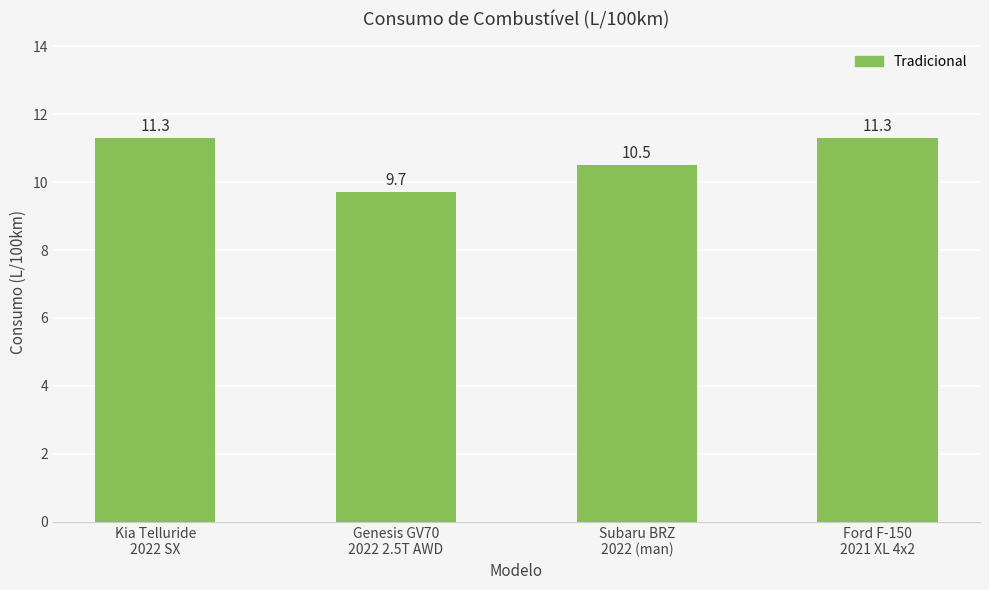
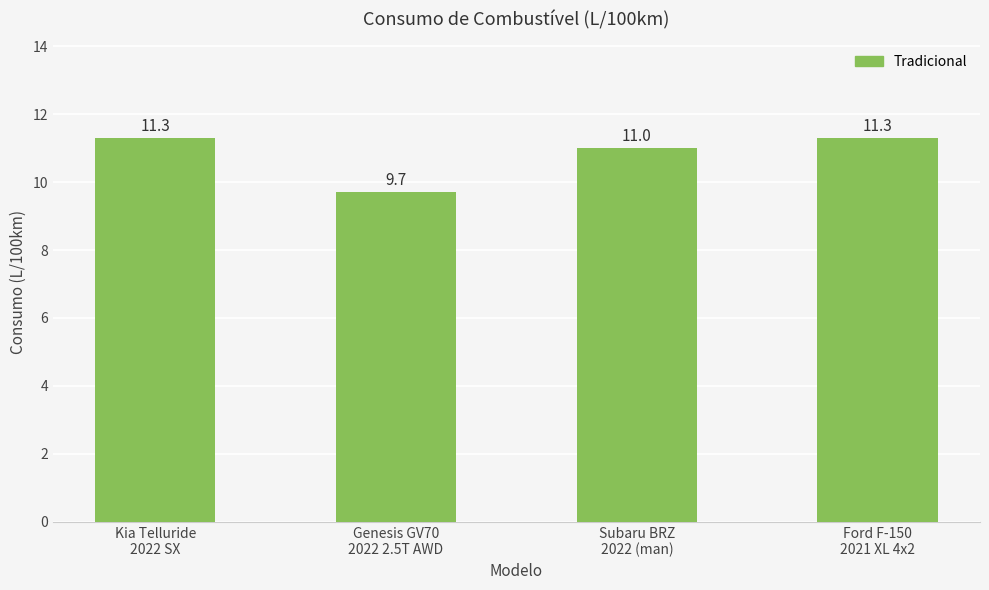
Subaru BRZ 2022 (man): 10.5 -> 11.0
